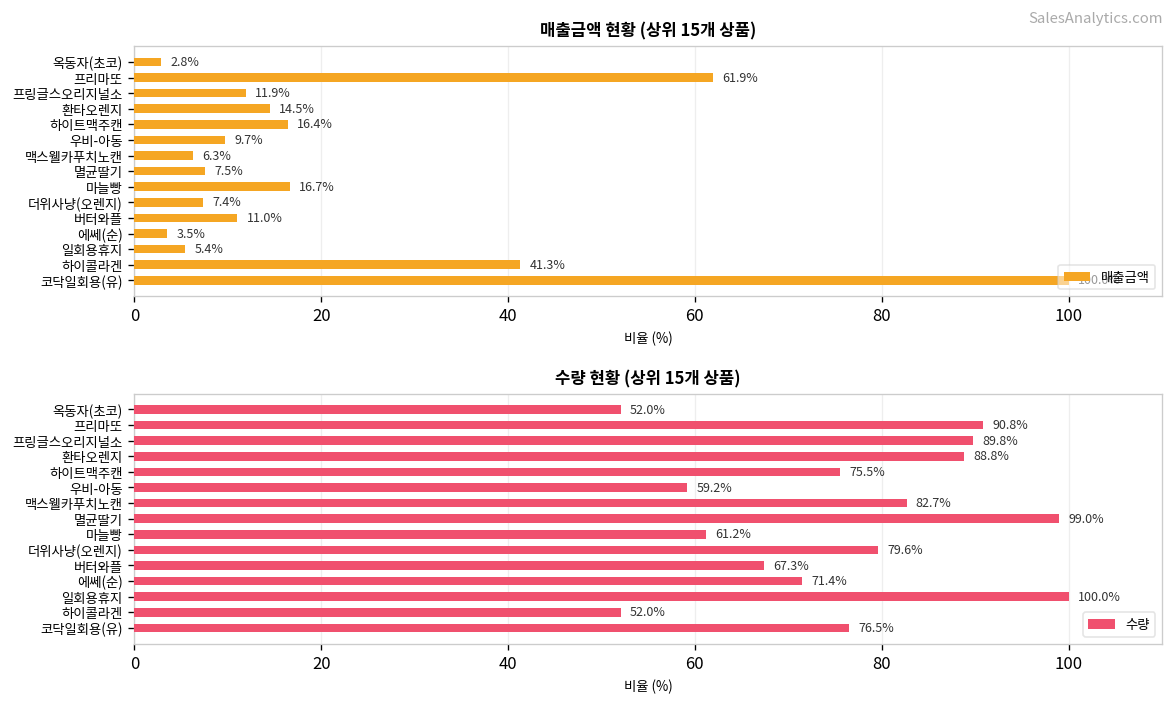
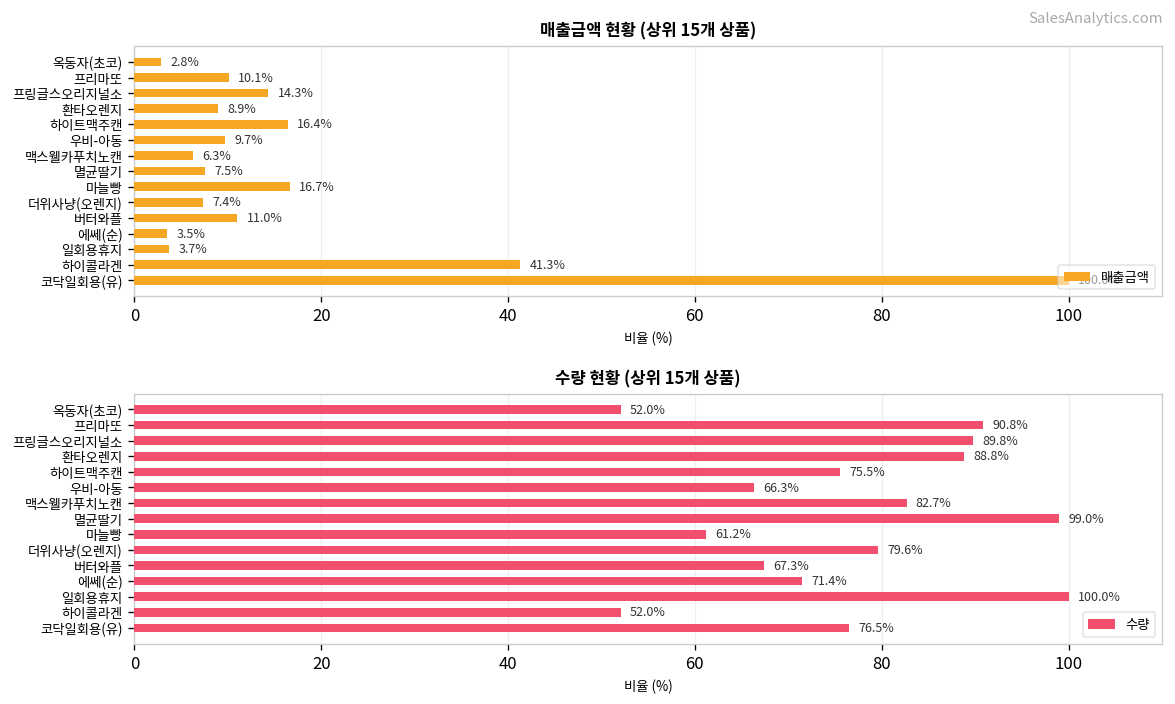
매출금액 현황 (상위 15개 상품), 프리마또: 61.9% -> 10.1%
매출금액 현황 (상위 15개 상품), 프링글스오리지널소: 11.9% -> 14.3%
매출금액 현황 (상위 15개 상품), 환타오렌지: 14.5% -> 8.9%
매출금액 현황 (상위 15개 상품), 일회용휴지: 5.4% -> 3.7%
수량 현황 (상위 15개 상품), 우비-아동: 59.2% -> 66.3%
